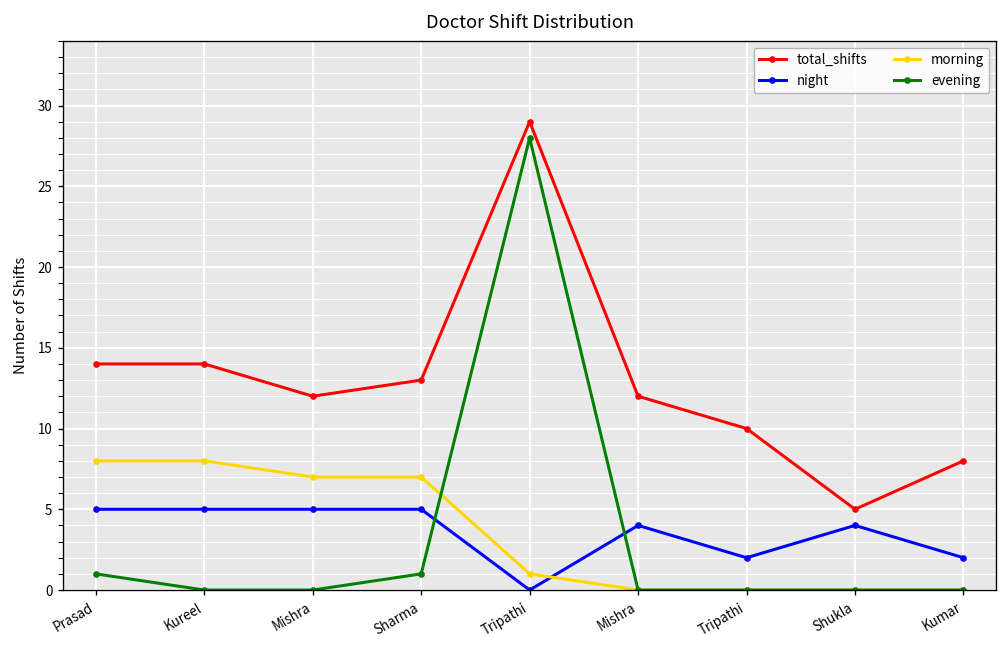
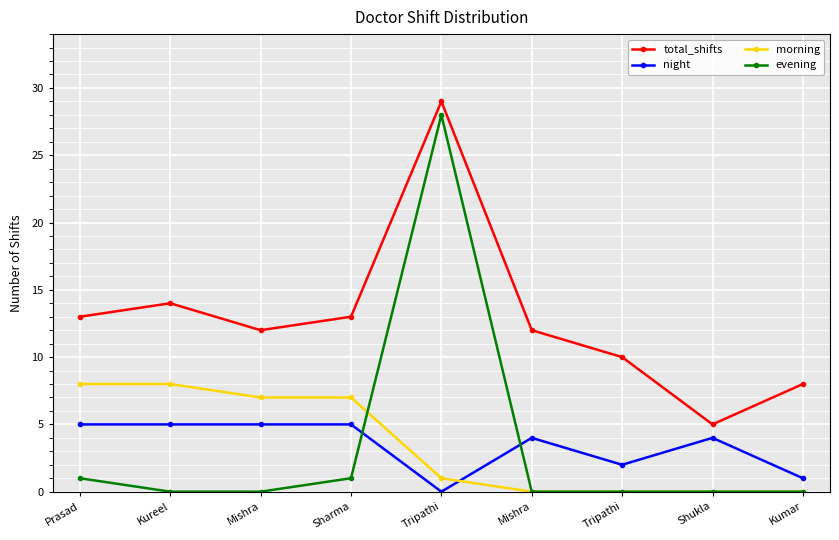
total_shifts, Prasad: 14 -> 13
night, Kumar: 2 -> 1
